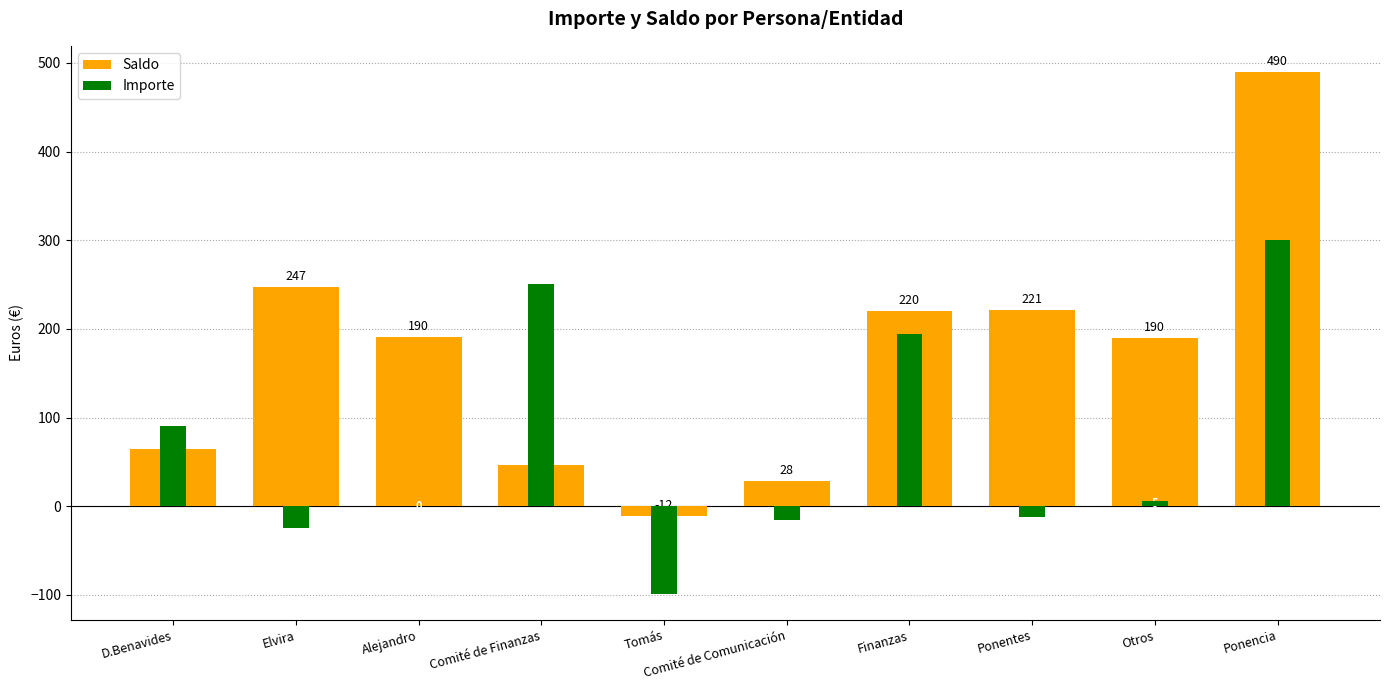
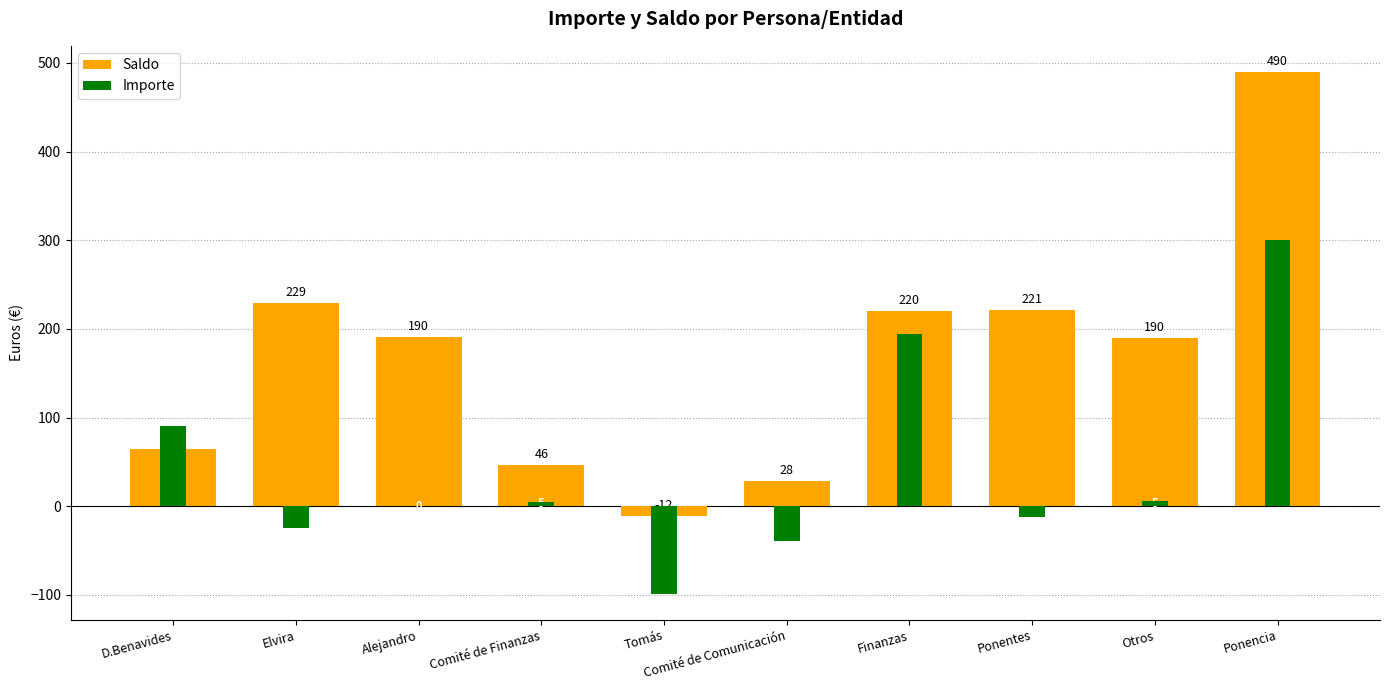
Saldo, Elvira: 247 -> 229
Importe, Comité de Finanzas: 250 -> 10
Importe, Comité de Comunicación: -20 -> -40
